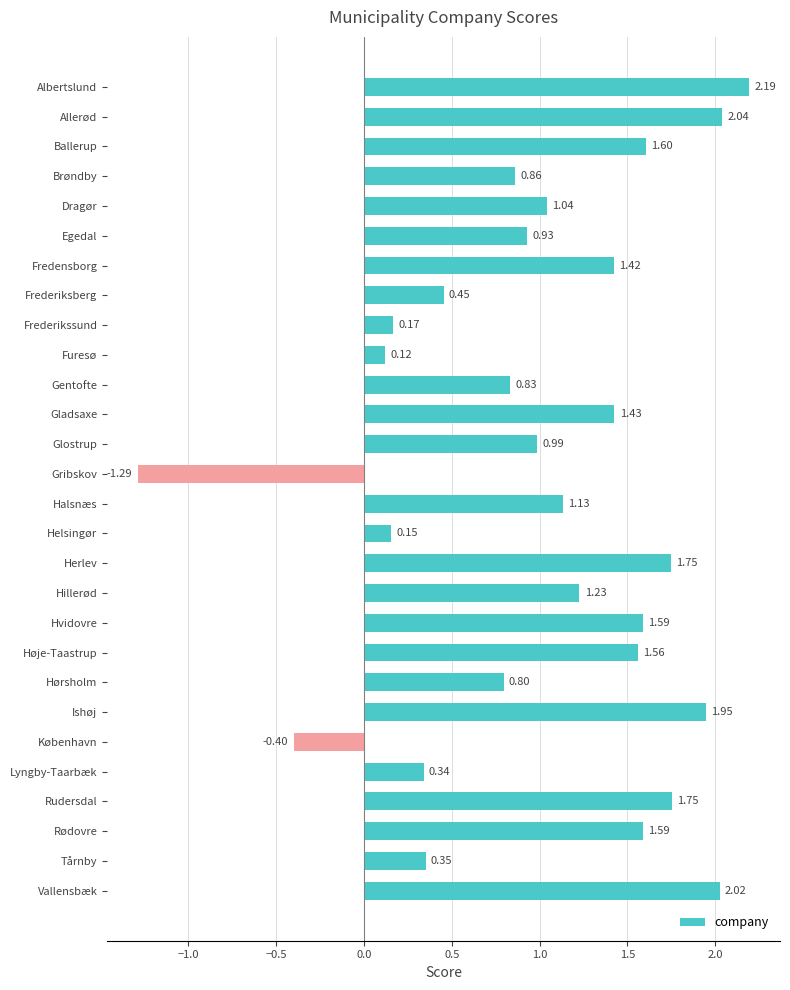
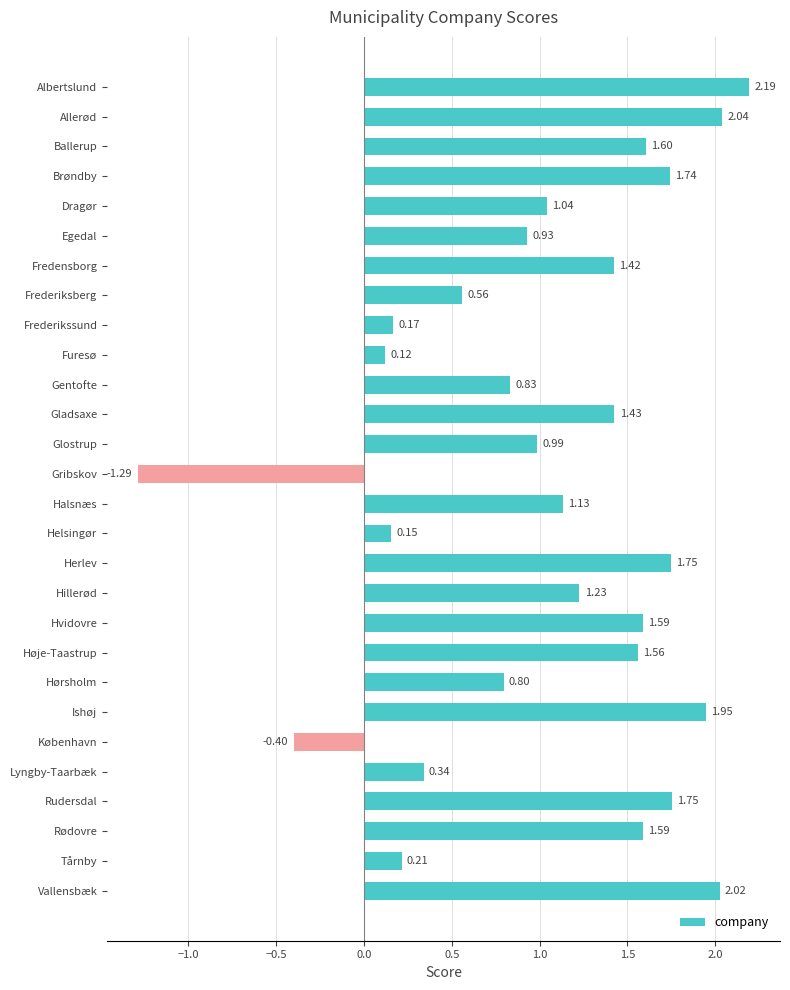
Brøndby: 0.86 -> 1.74
Frederiksberg: 0.45 -> 0.56
Tårnby: 0.35 -> 0.21
